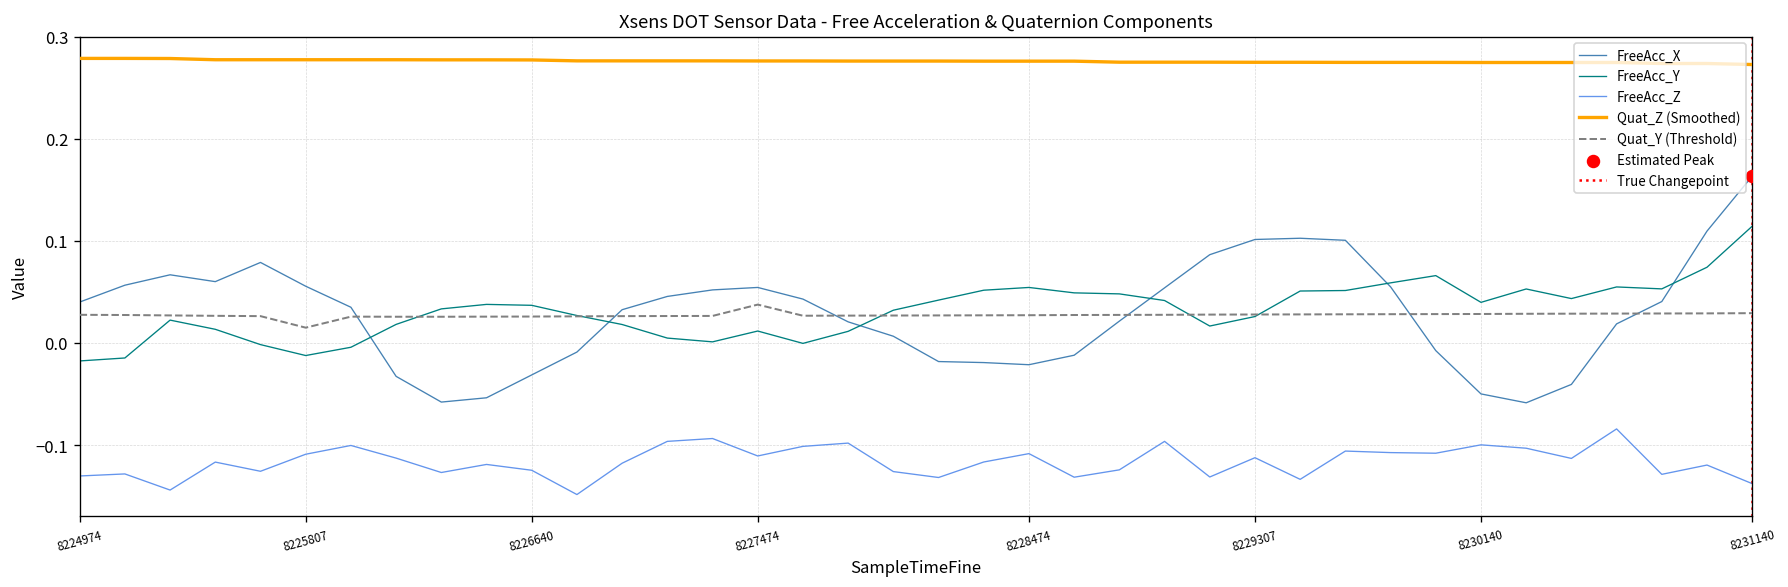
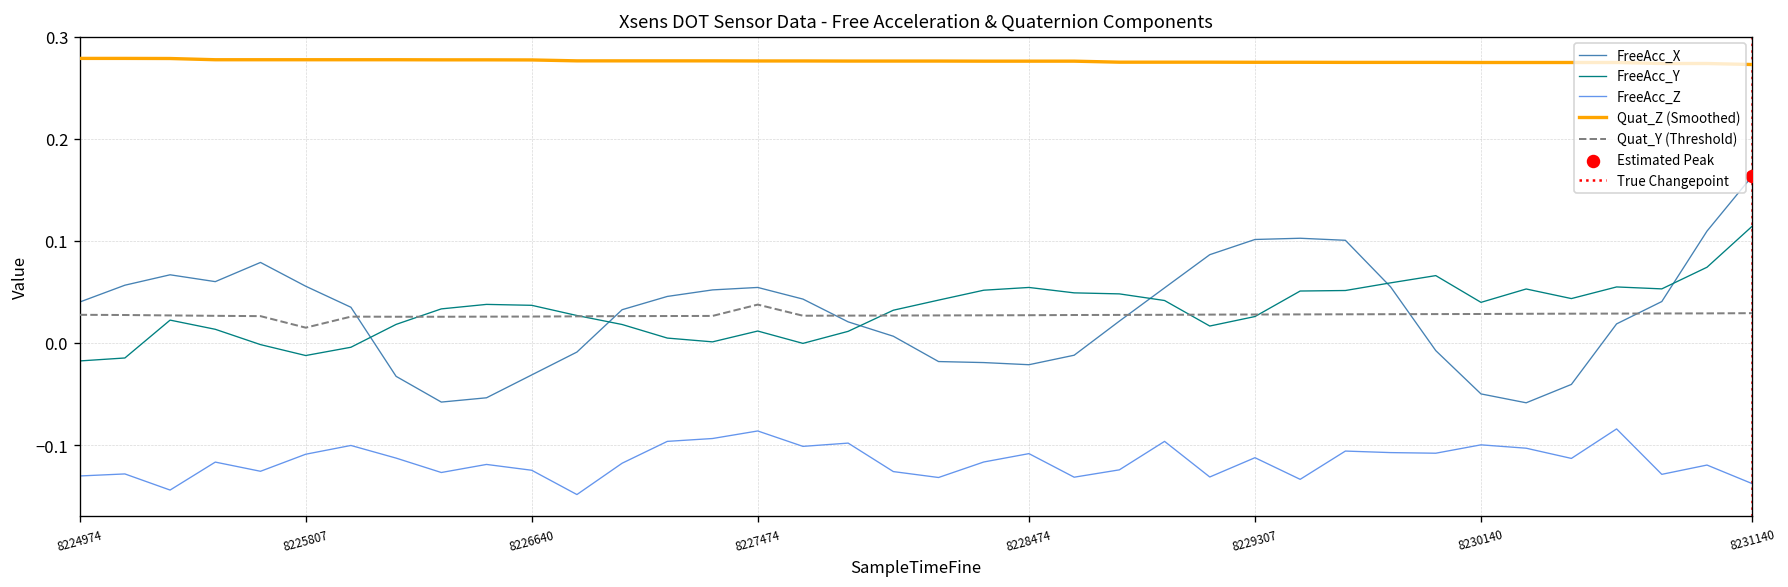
FreeAcc_Z, 8227474: -0.11 -> -0.09
